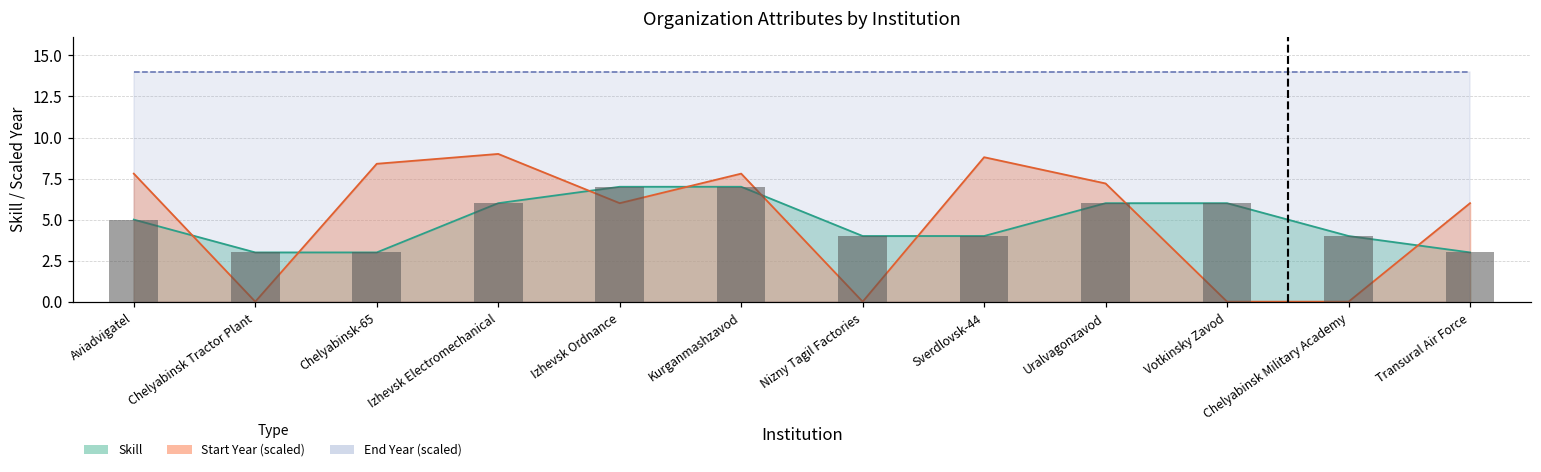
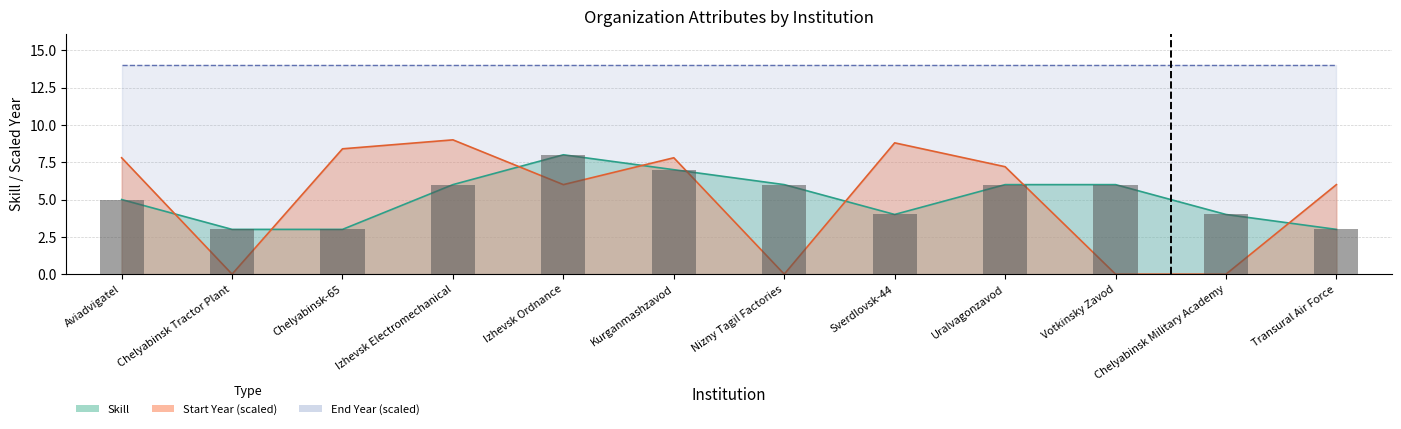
Skill, Izhevsk Ordnance: 7 -> 8
Skill, Nizny Tagil Factories: 4 -> 6
